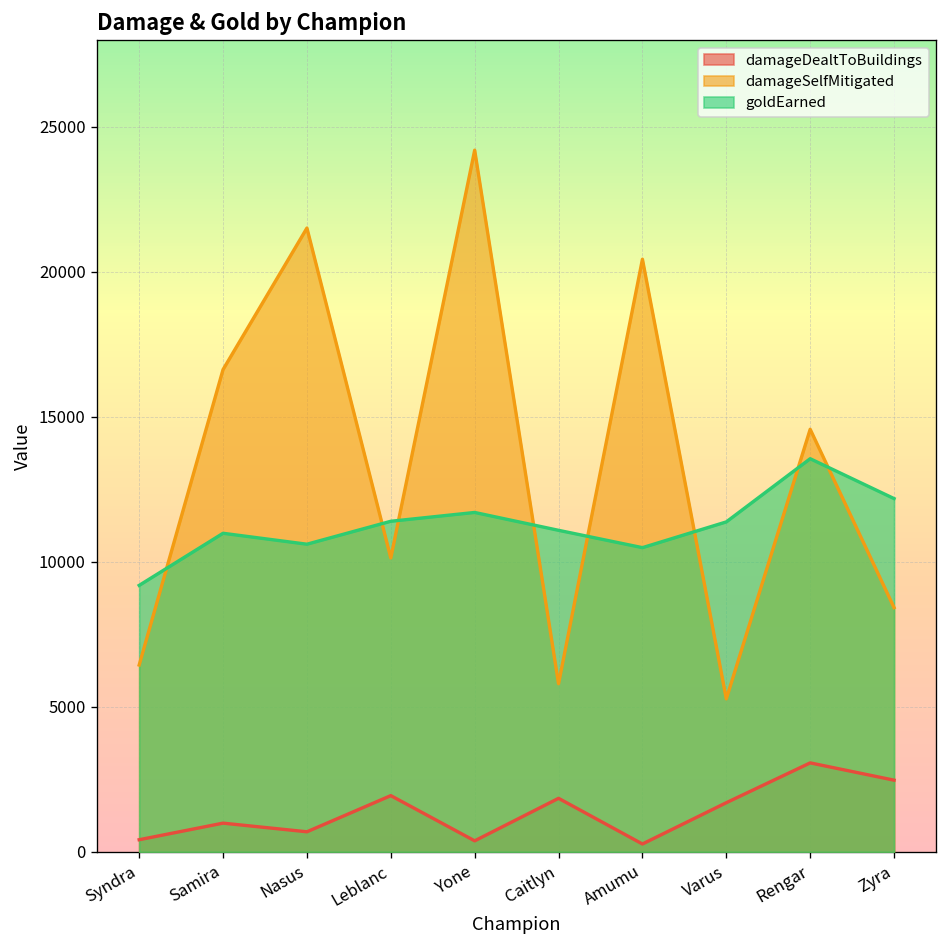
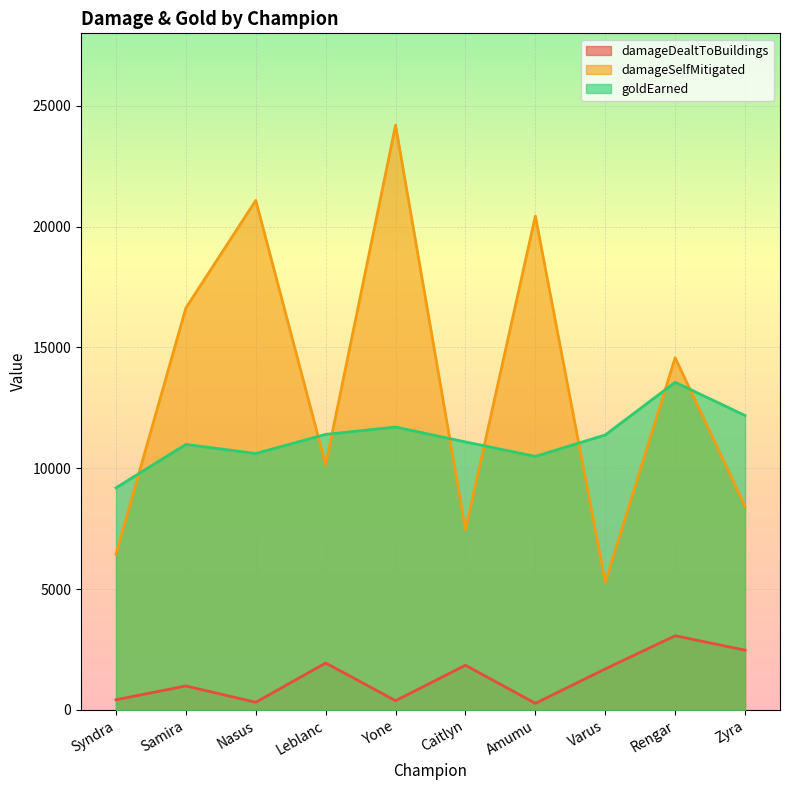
damageDealtToBuildings, Nasus: 700 -> 300
damageSelfMitigated, Nasus: 21500 -> 21100
damageSelfMitigated, Caitlyn: 5800 -> 7500
